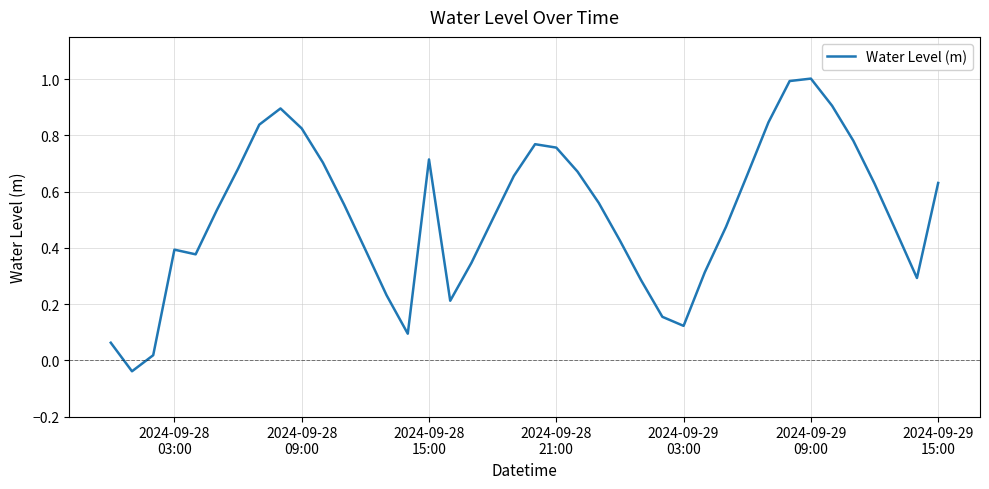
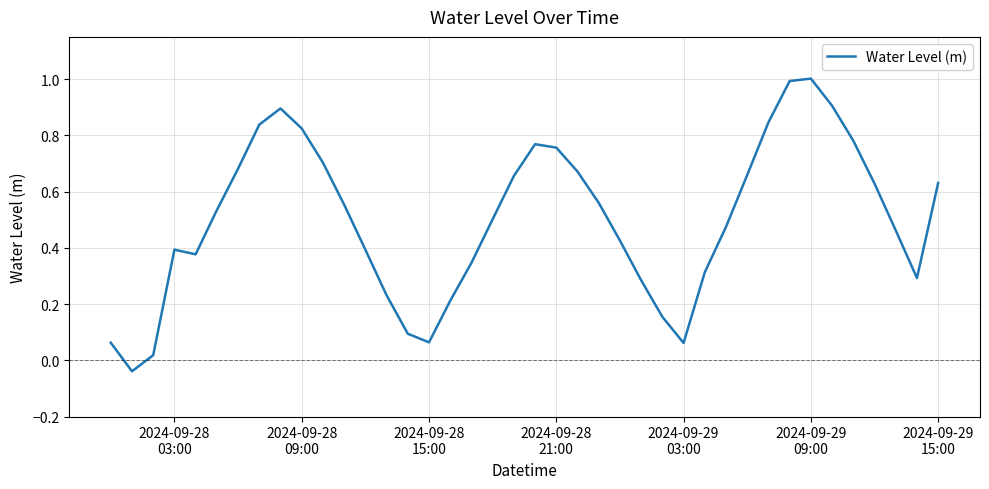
2024-09-28 15:00: 0.71 -> 0.06
2024-09-29 03:00: 0.12 -> 0.06
